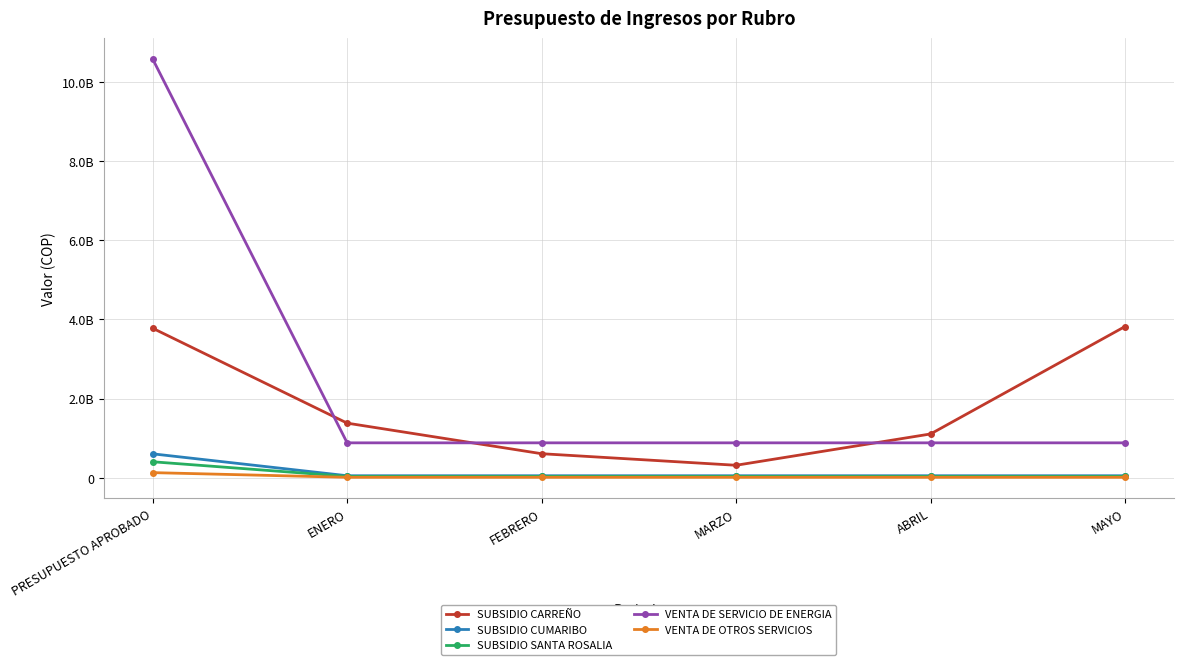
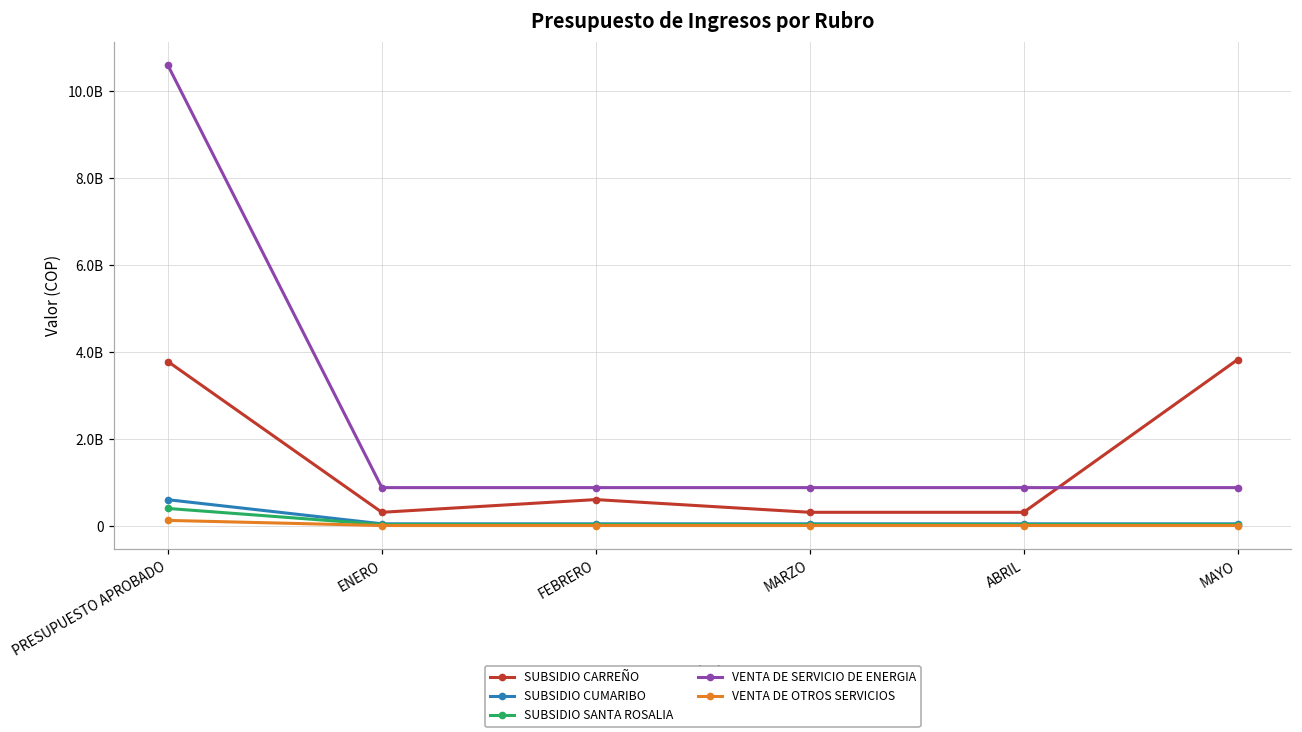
SUBSIDIO CARREÑO, ENERO: 1400000000 -> 300000000
SUBSIDIO CARREÑO, ABRIL: 1100000000 -> 300000000
